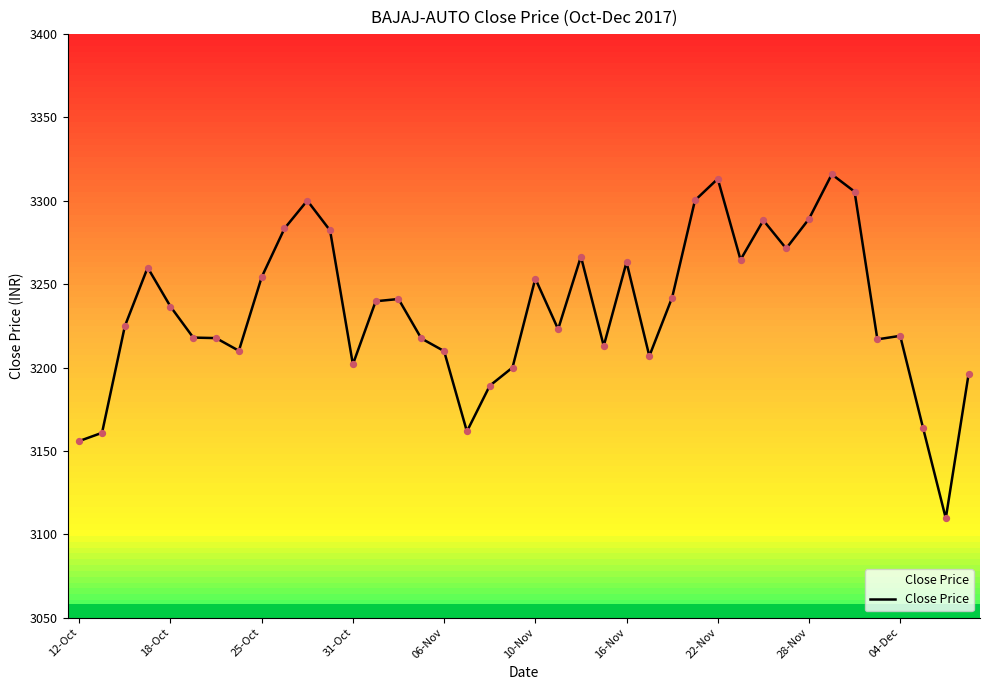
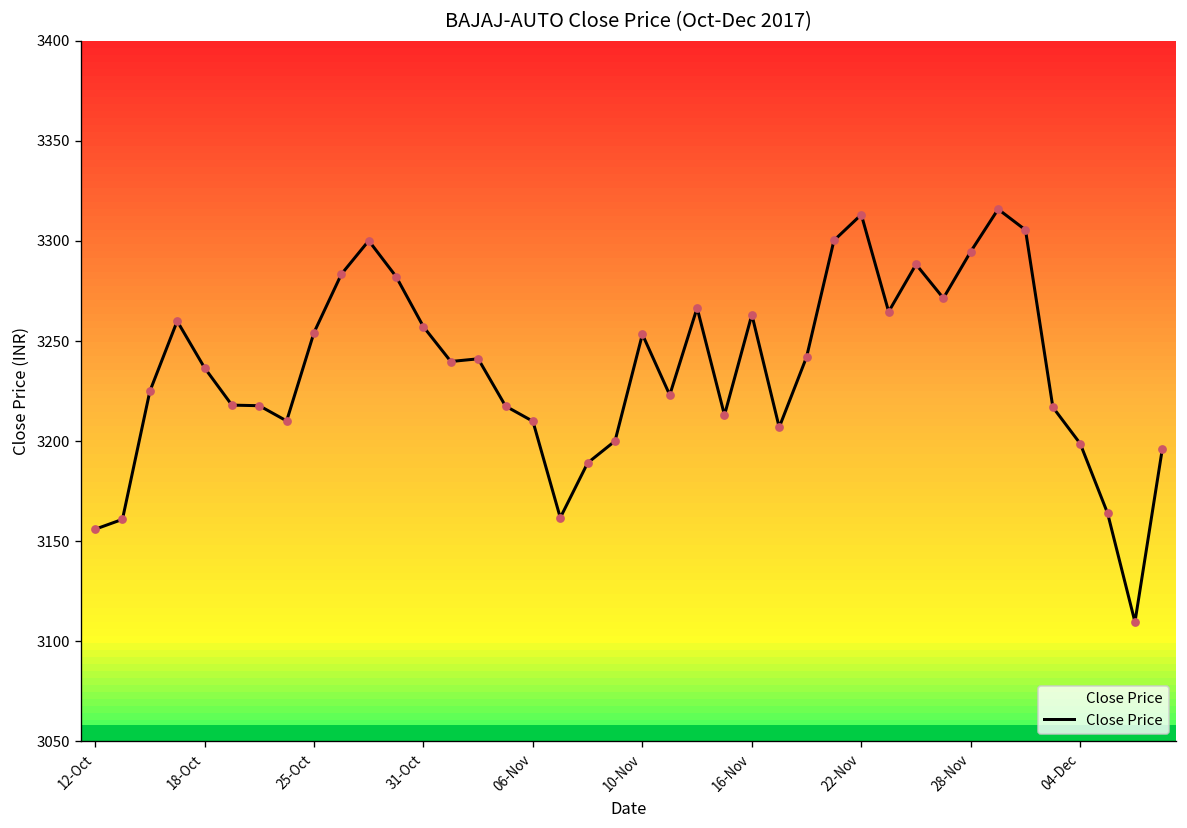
31-Oct: 3202 -> 3257
28-Nov: 3289 -> 3295
04-Dec: 3219 -> 3199
